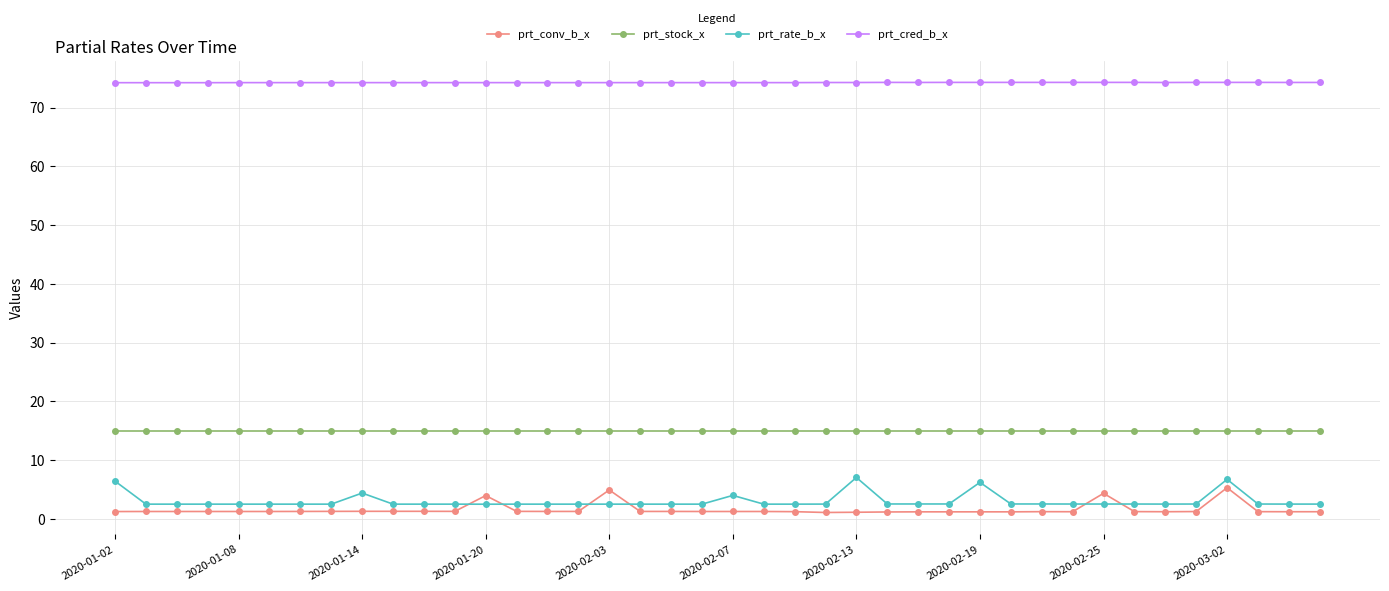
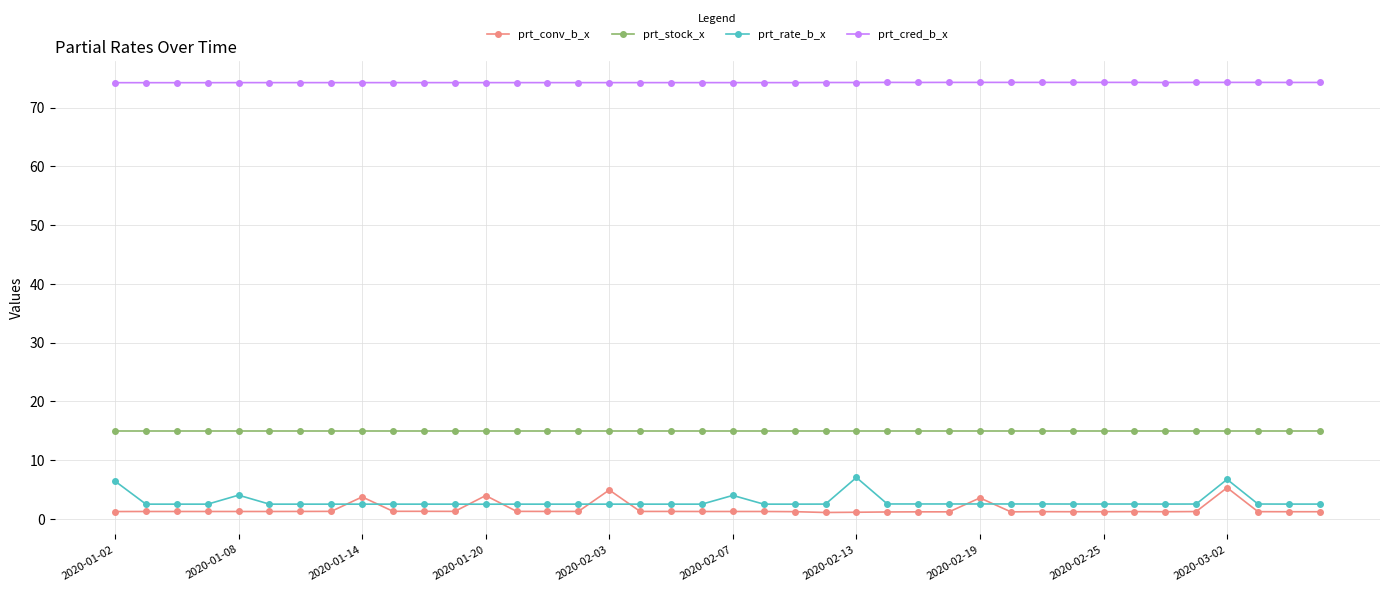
prt_rate_b_x, 2020-01-08: 2 -> 4
prt_conv_b_x, 2020-01-14: 1 -> 4
prt_rate_b_x, 2020-01-14: 4 -> 2
prt_conv_b_x, 2020-02-19: 1 -> 4
prt_rate_b_x, 2020-02-19: 6 -> 3
prt_conv_b_x, 2020-02-25: 4 -> 1
